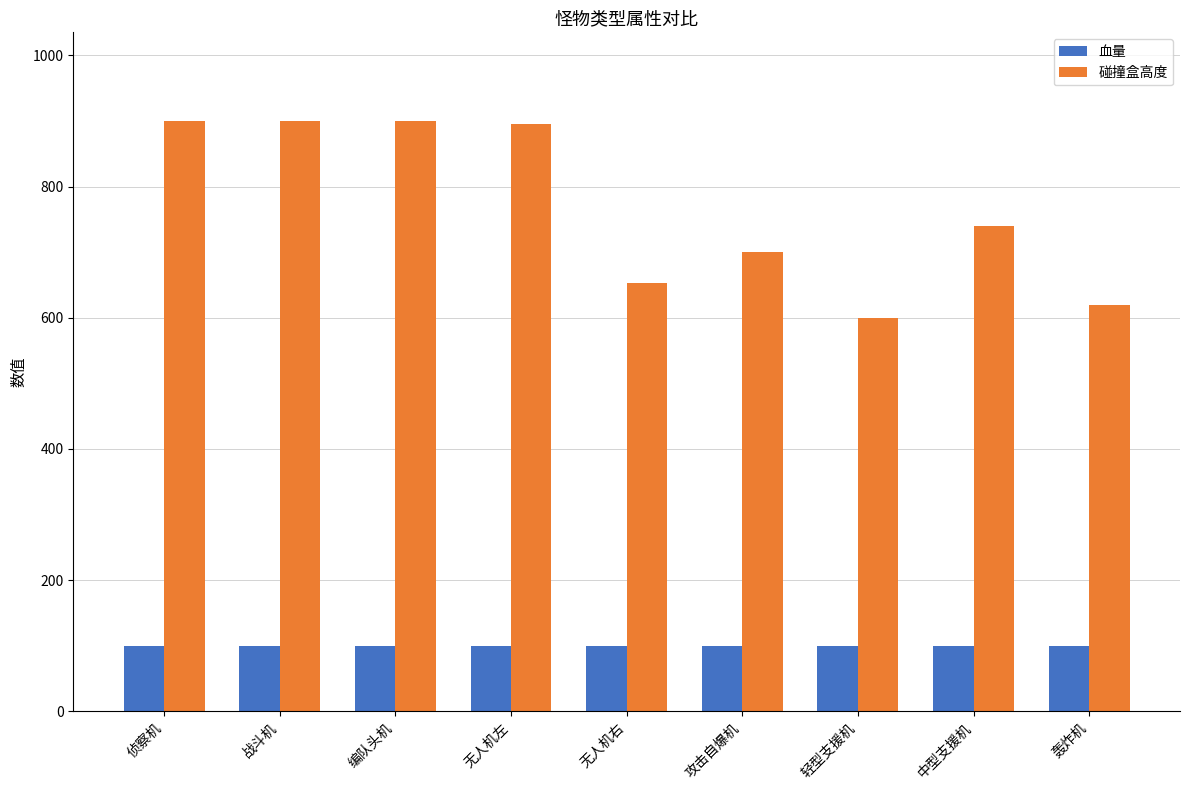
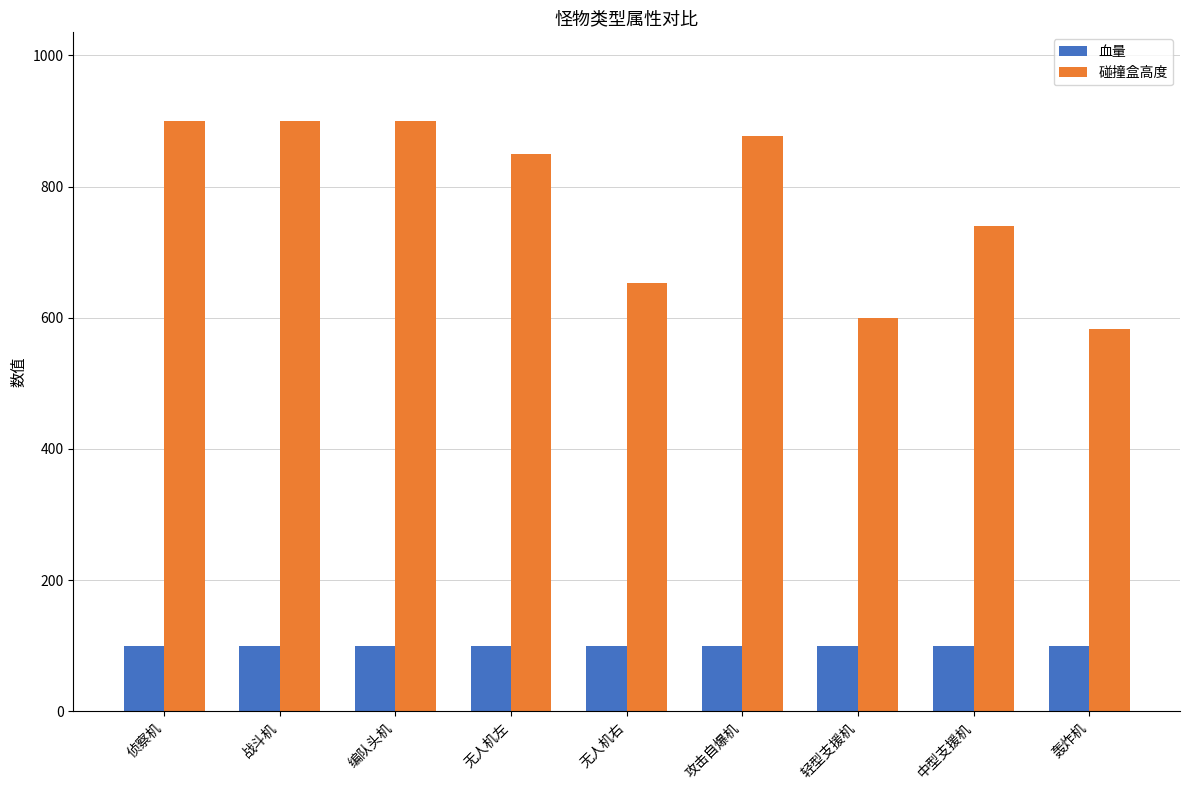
碰撞盒高度, 无人机左: 900 -> 850
碰撞盒高度, 攻击自爆机: 700 -> 880
碰撞盒高度, 轰炸机: 620 -> 580
